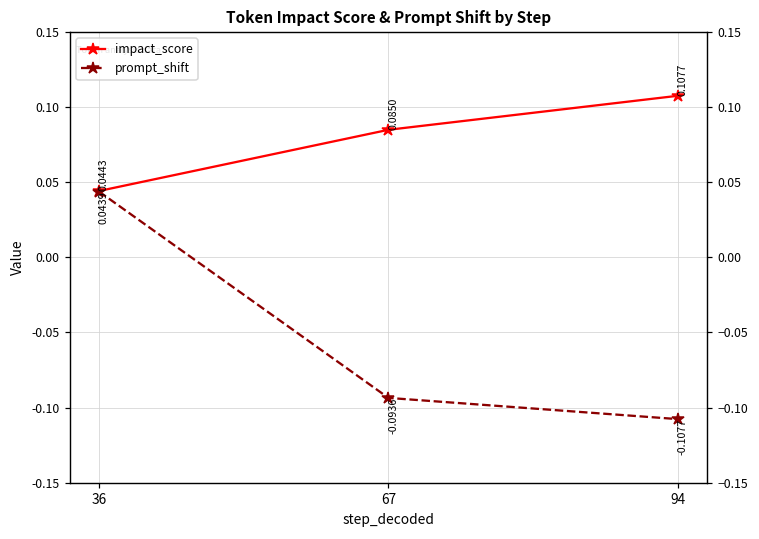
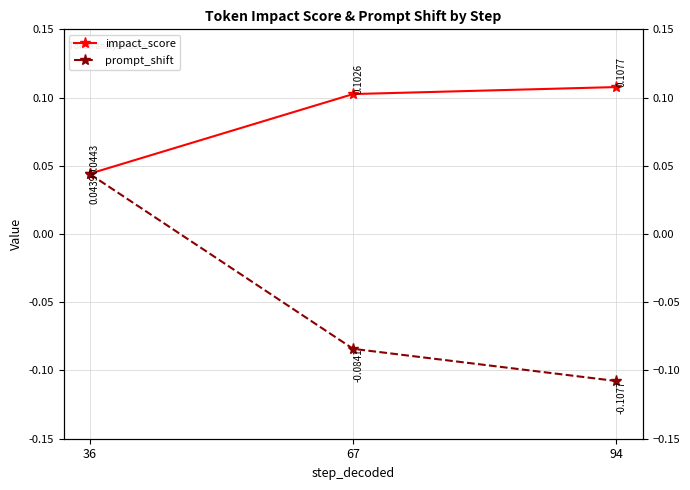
impact_score, 67: 0.0850 -> 0.1026
prompt_shift, 67: -0.0936 -> -0.0841
